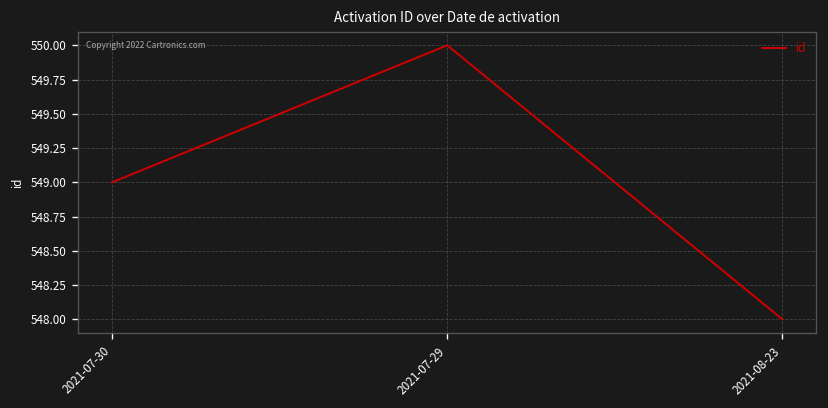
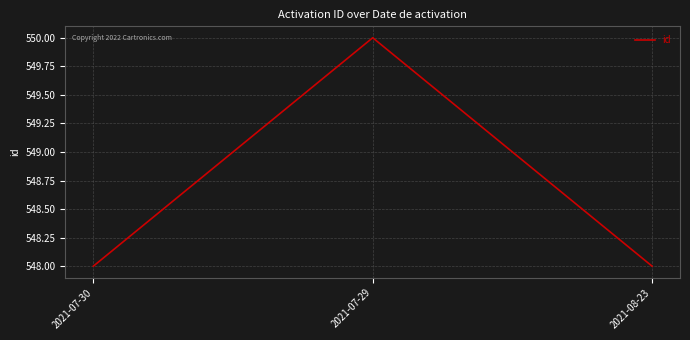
2021-07-30: 549 -> 548
